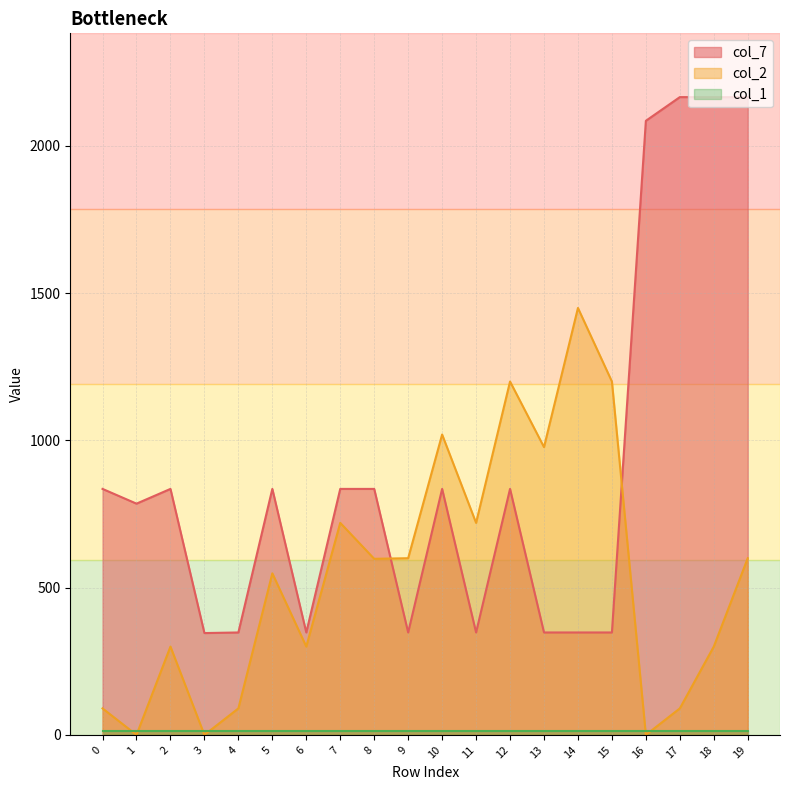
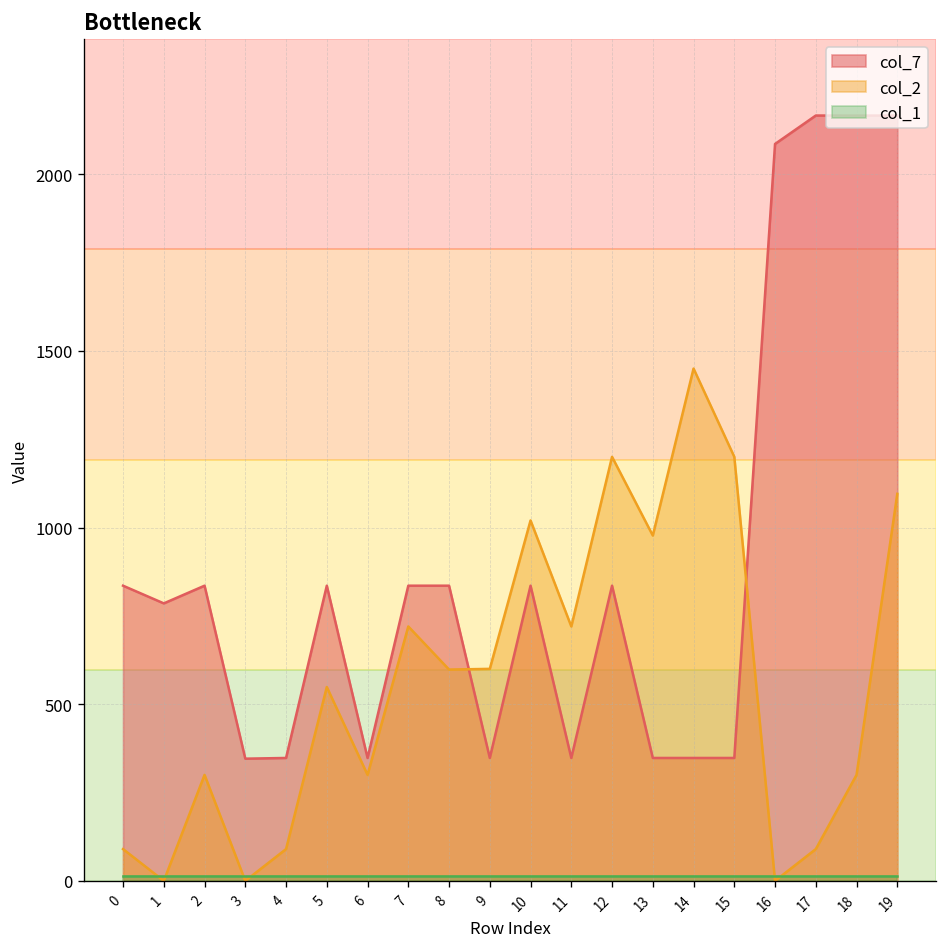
col_2, 19: 600 -> 1100
